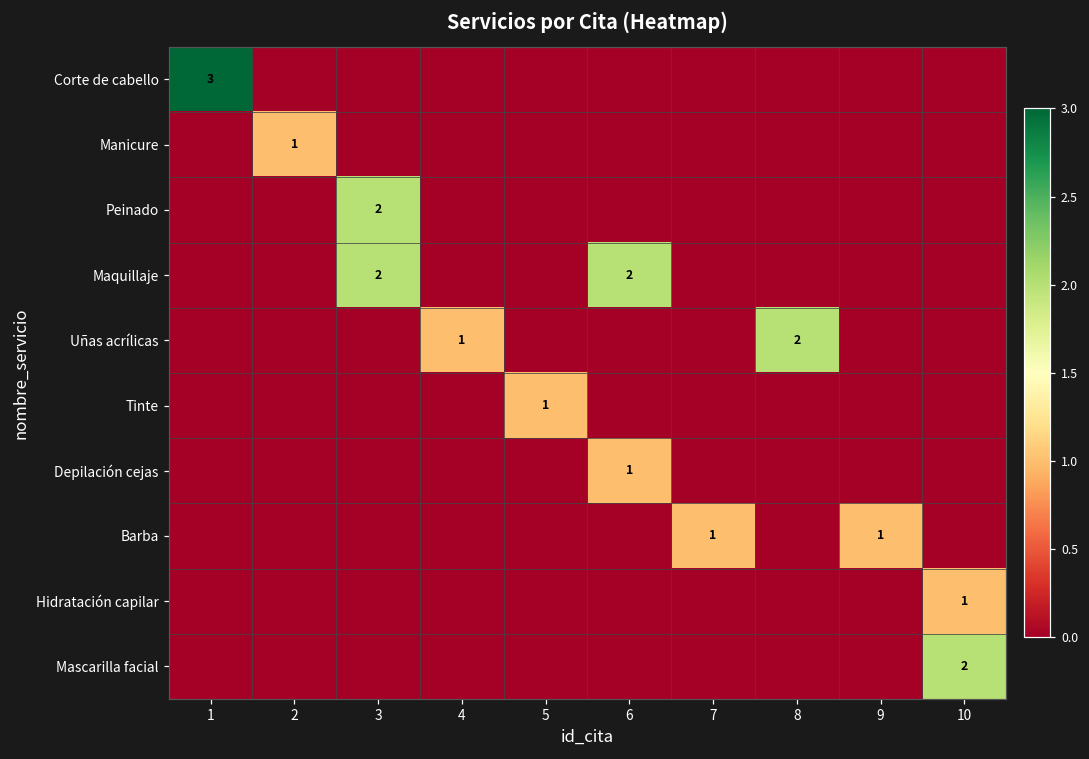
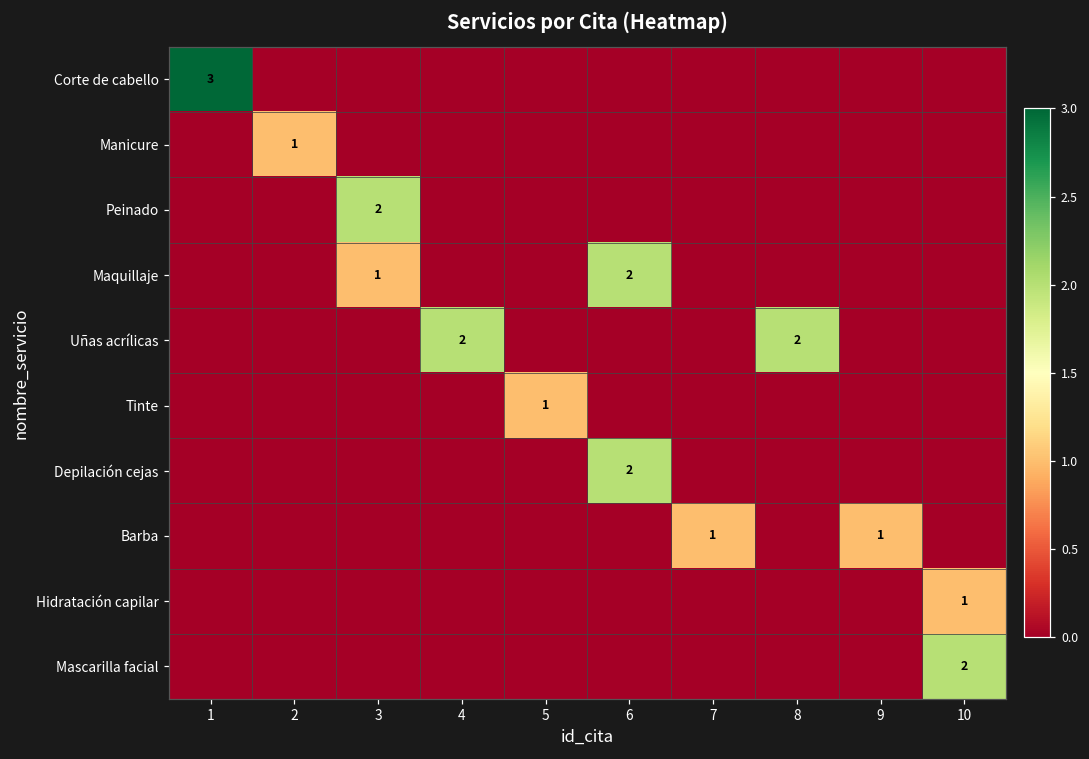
Maquillaje, 3: 2 -> 1
Uñas acrílicas, 4: 1 -> 2
Depilación cejas, 6: 1 -> 2
